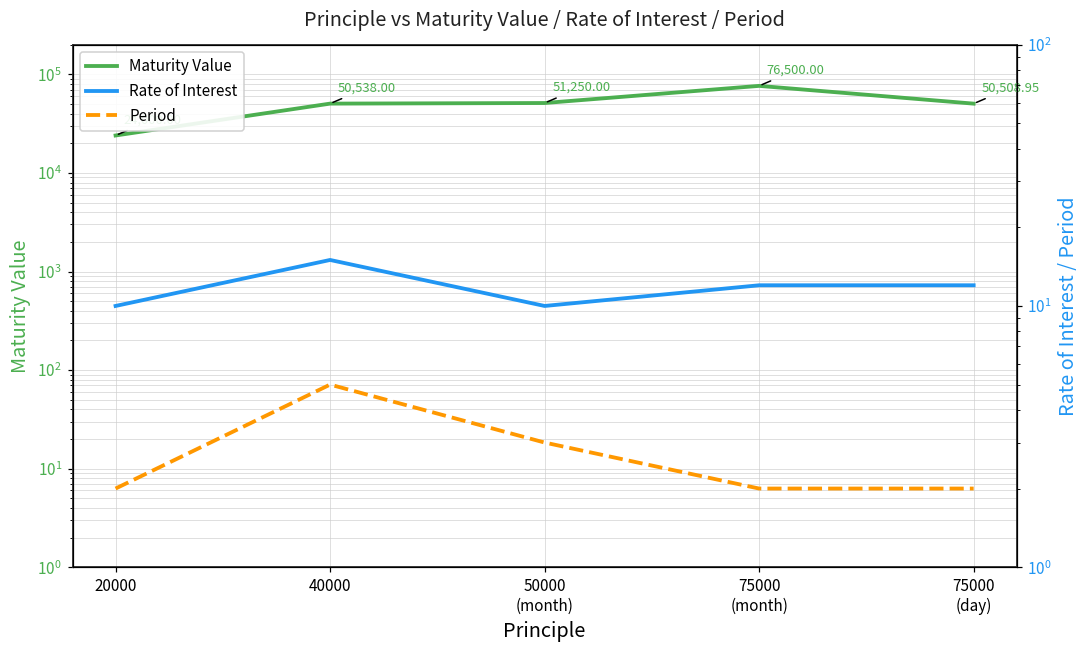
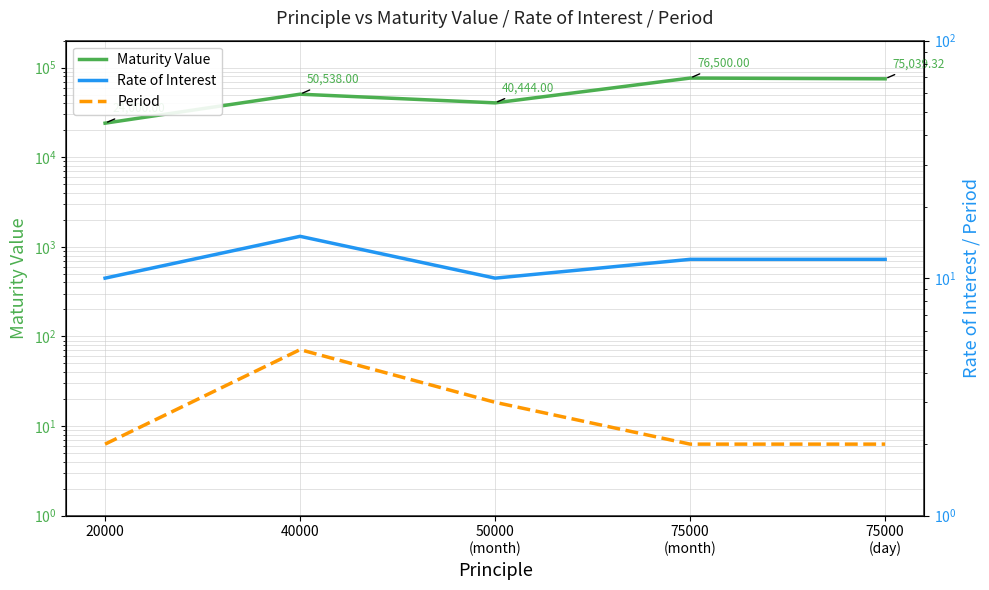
Maturity Value, 50000 (month): 51,250.00 -> 40,444.00
Maturity Value, 75000 (day): 50,508.95 -> 75,039.32
